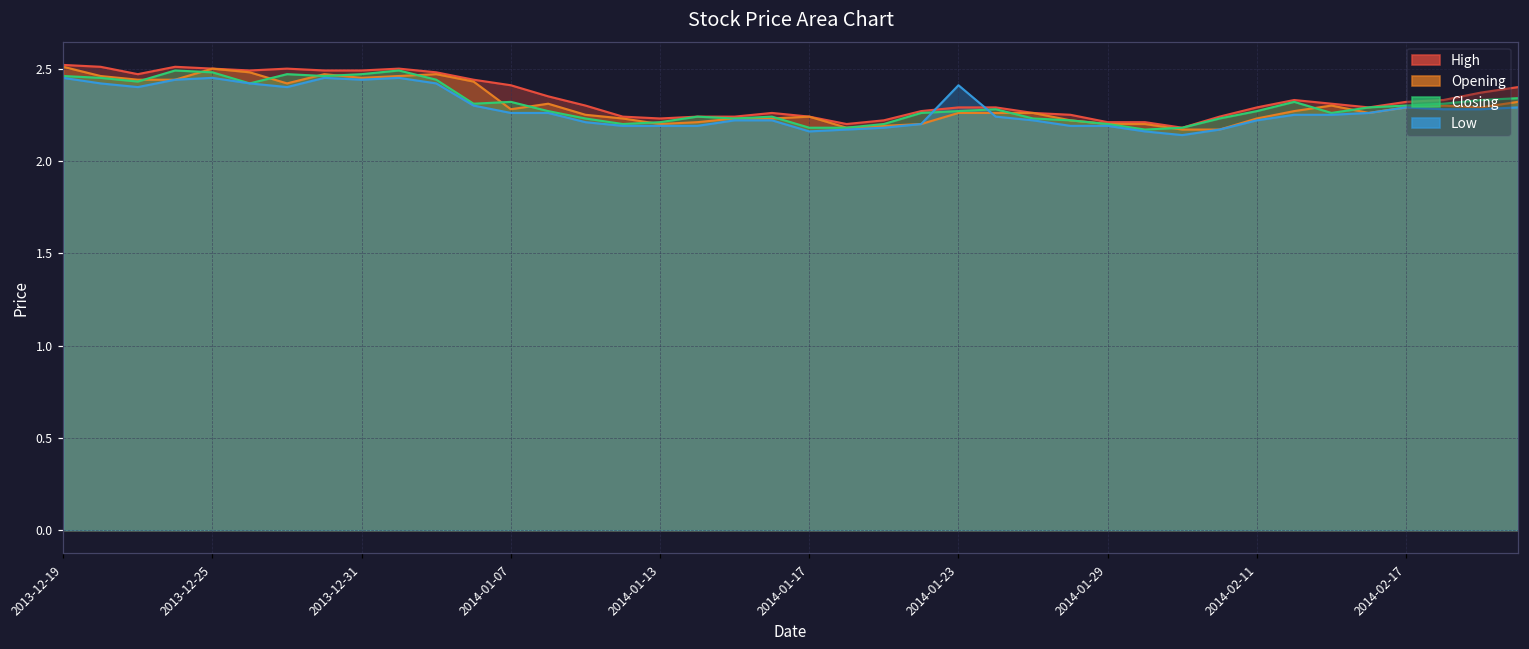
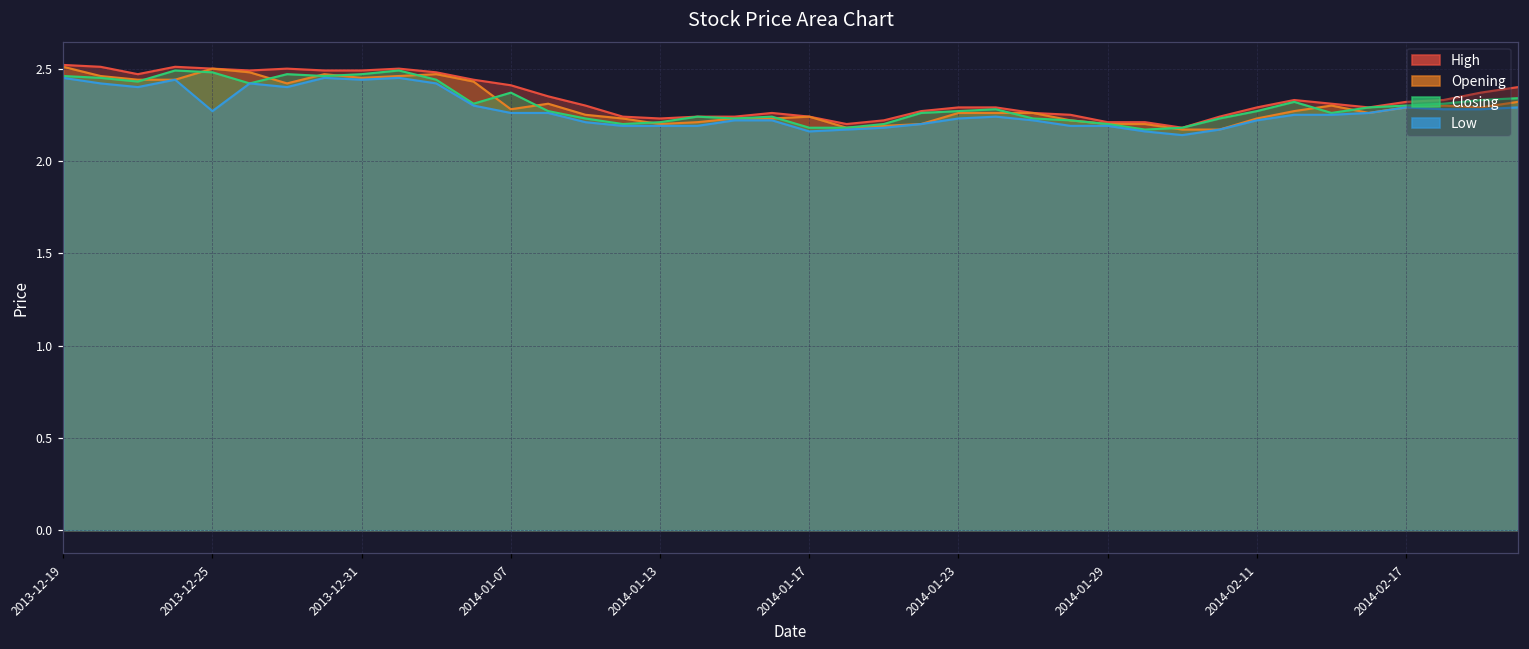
Low, 2013-12-25: 2.45 -> 2.27
Closing, 2014-01-07: 2.32 -> 2.37
Low, 2014-01-23: 2.41 -> 2.23
